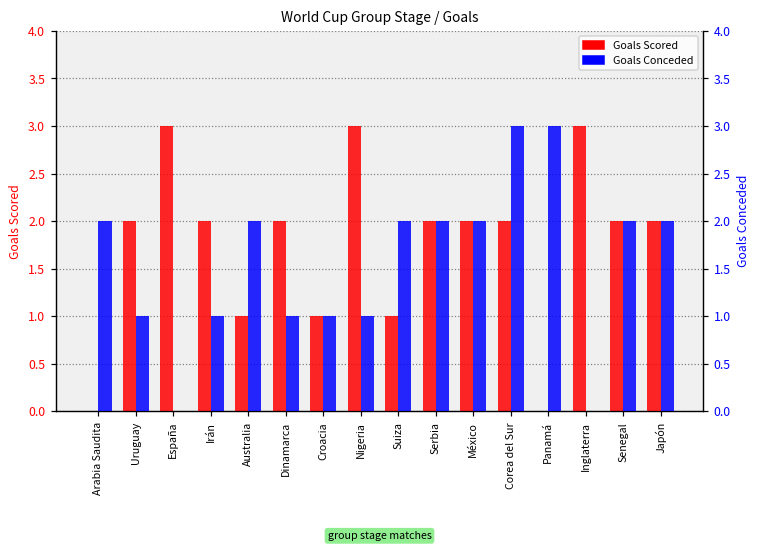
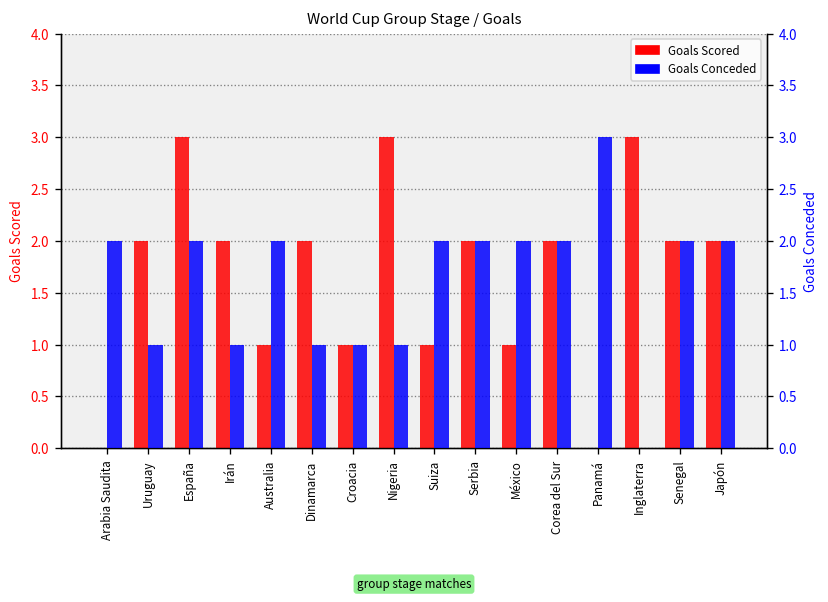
Goals Scored, México: 2 -> 1
Goals Conceded, España: 0 -> 2
Goals Conceded, Corea del Sur: 3 -> 2
